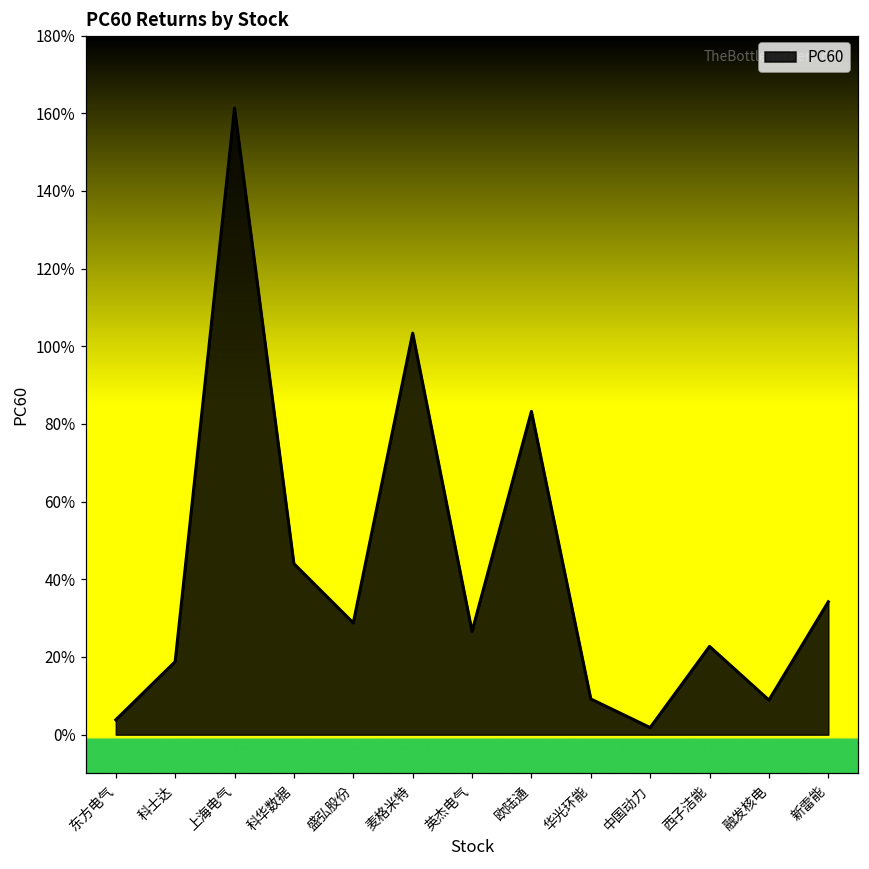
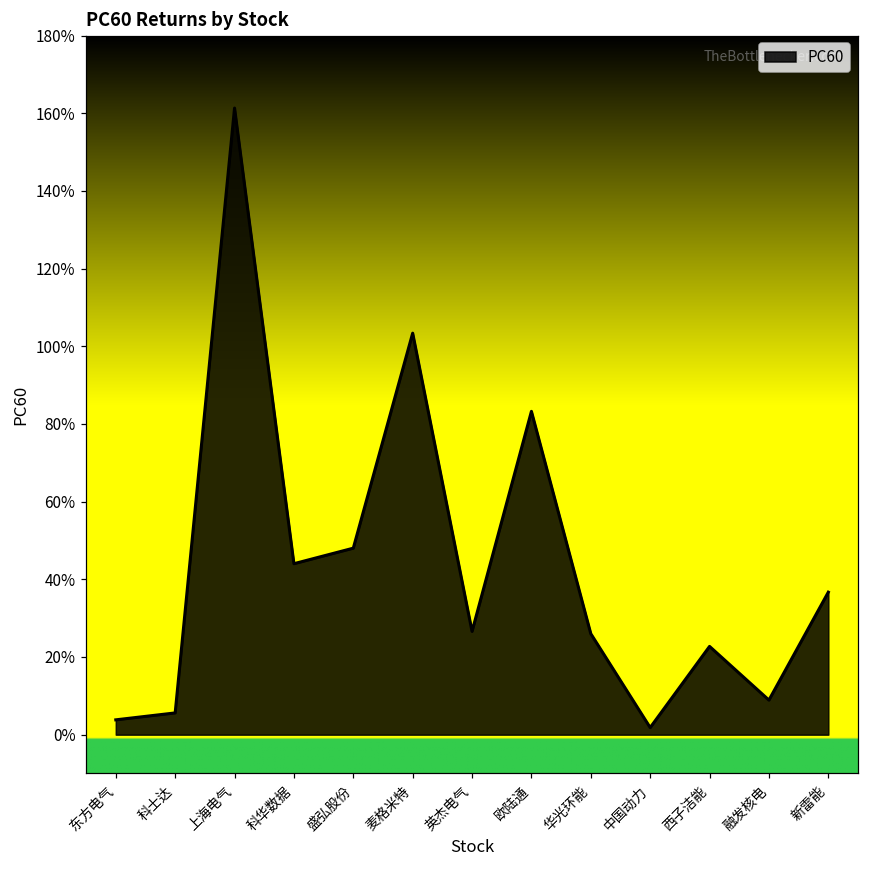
科士达: 19% -> 6%
盛弘股份: 29% -> 48%
华光环能: 9% -> 26%
新雷能: 34% -> 37%
